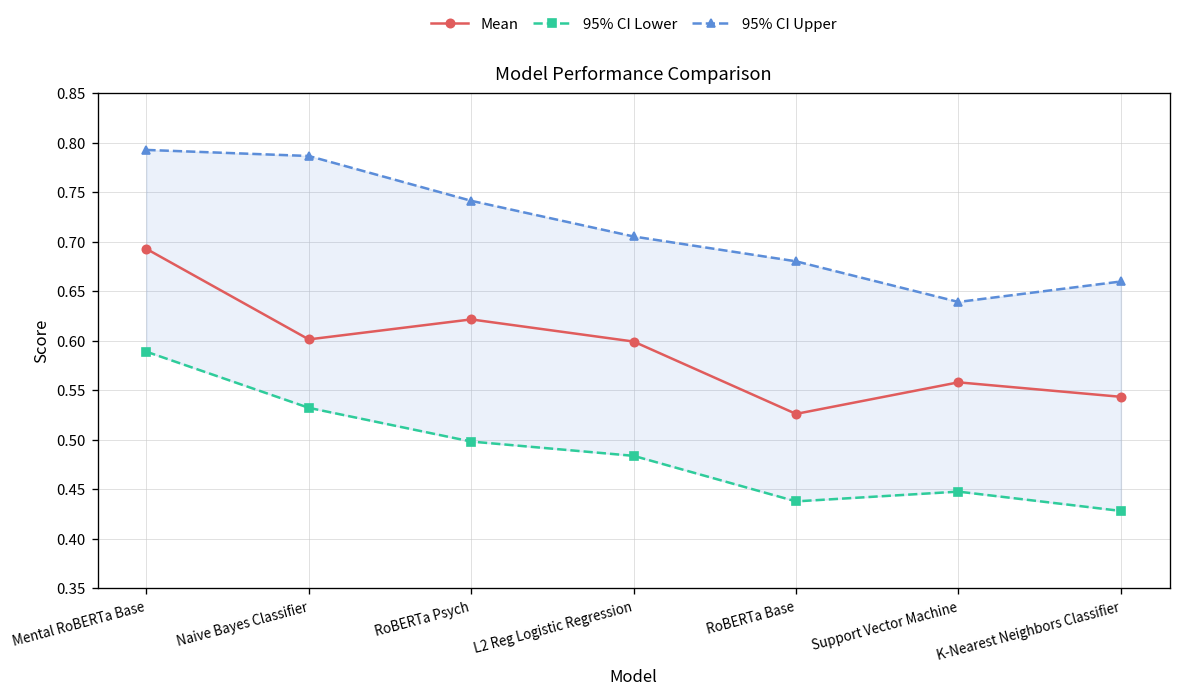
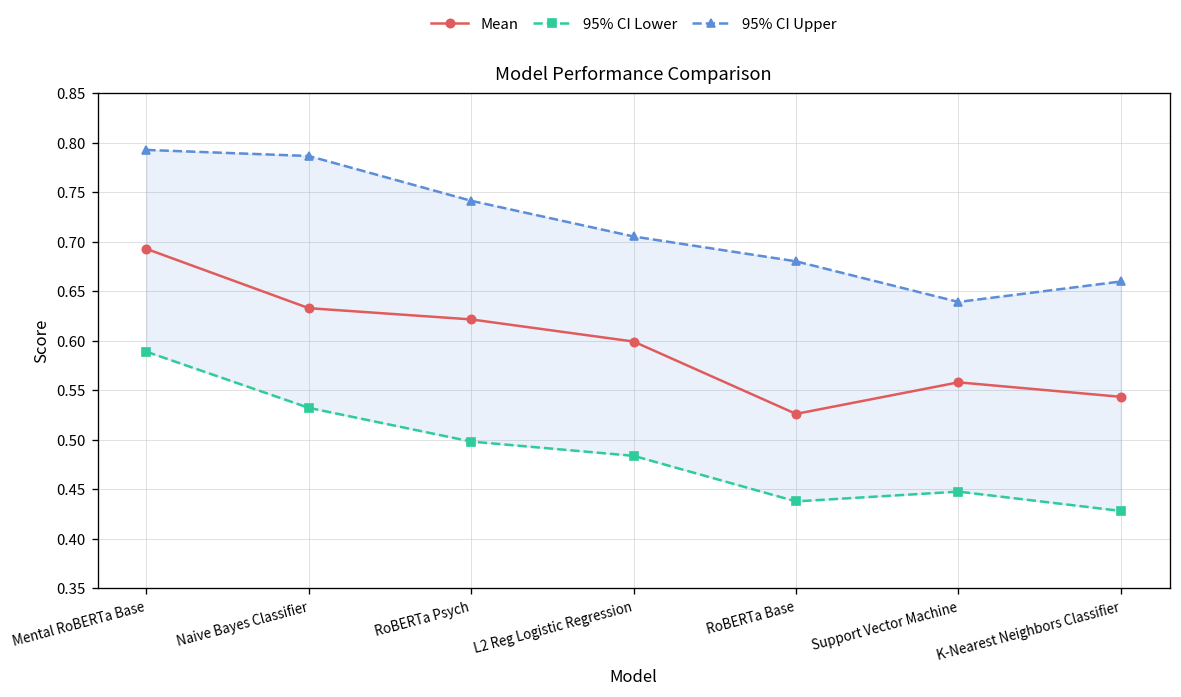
Mean, Naive Bayes Classifier: 0.60 -> 0.63
